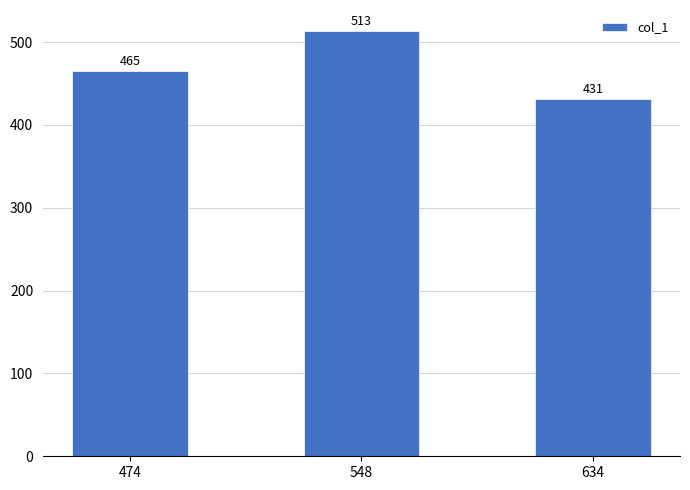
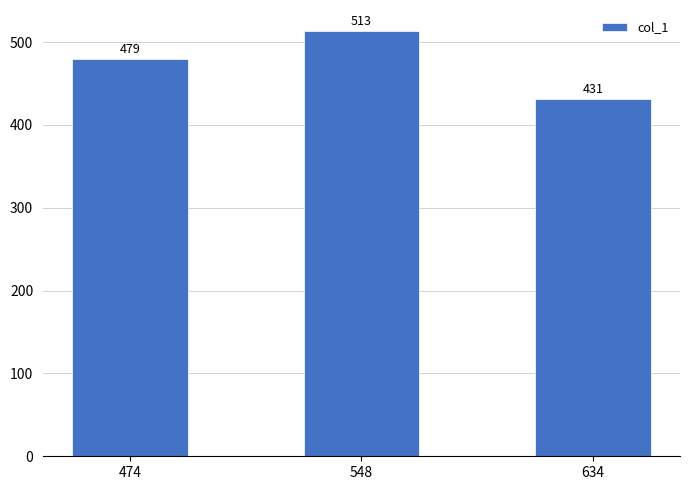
474: 465 -> 479
